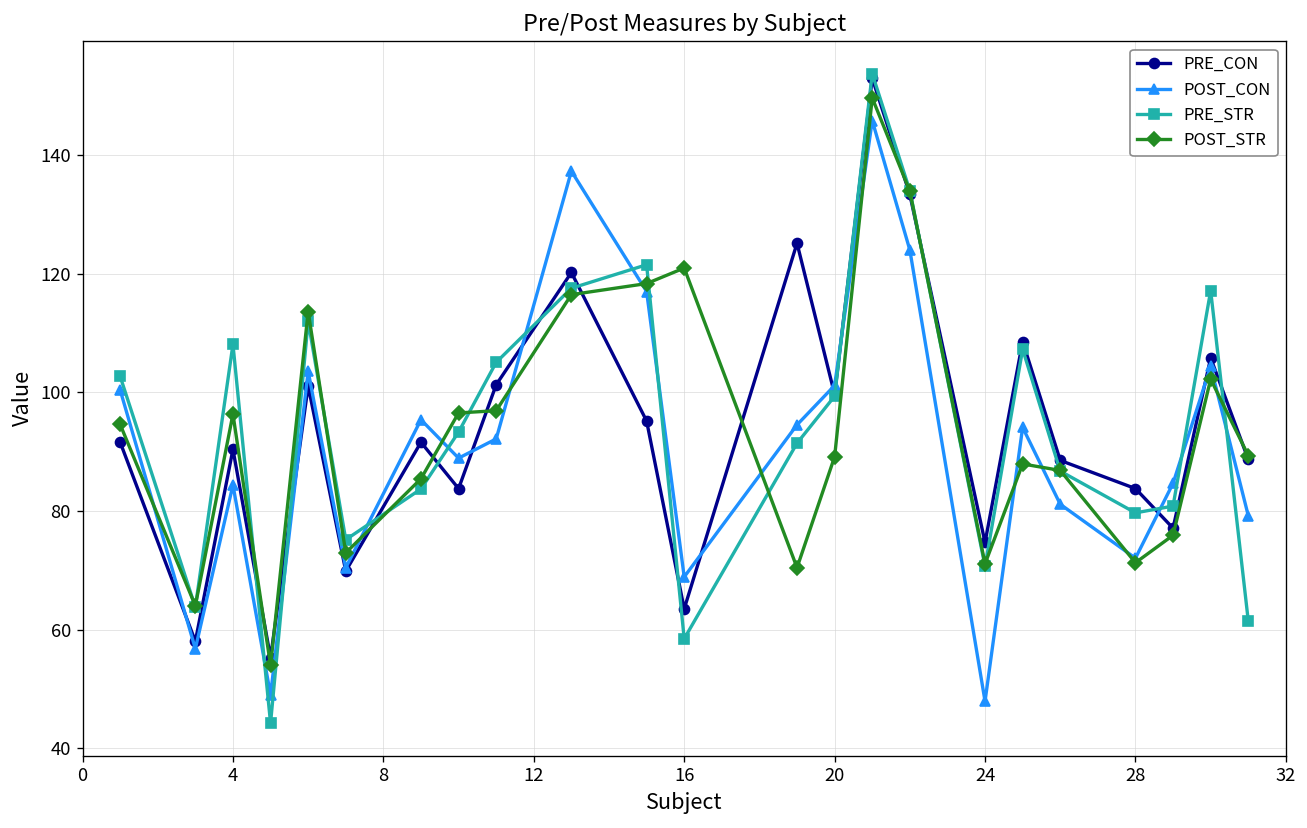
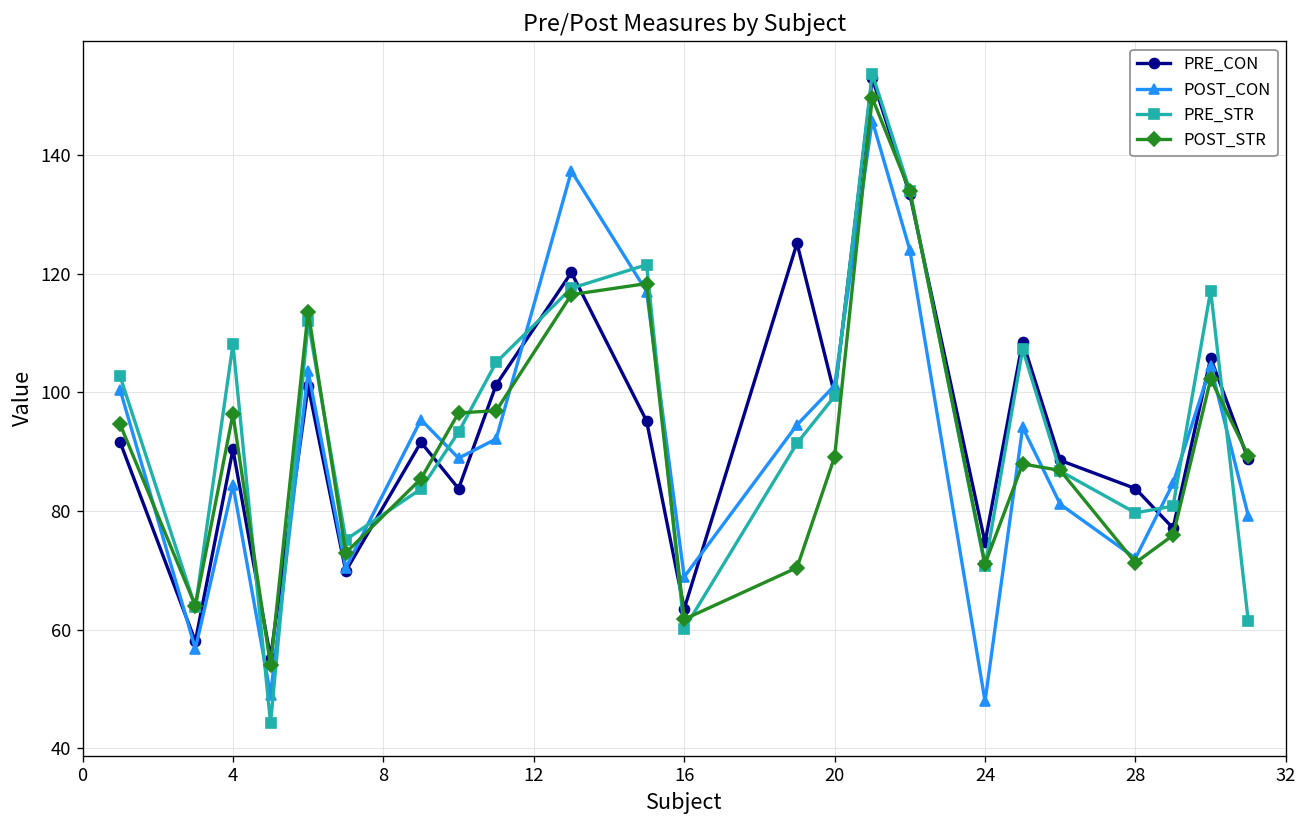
PRE_STR, 16: 58 -> 60
POST_STR, 16: 121 -> 62
